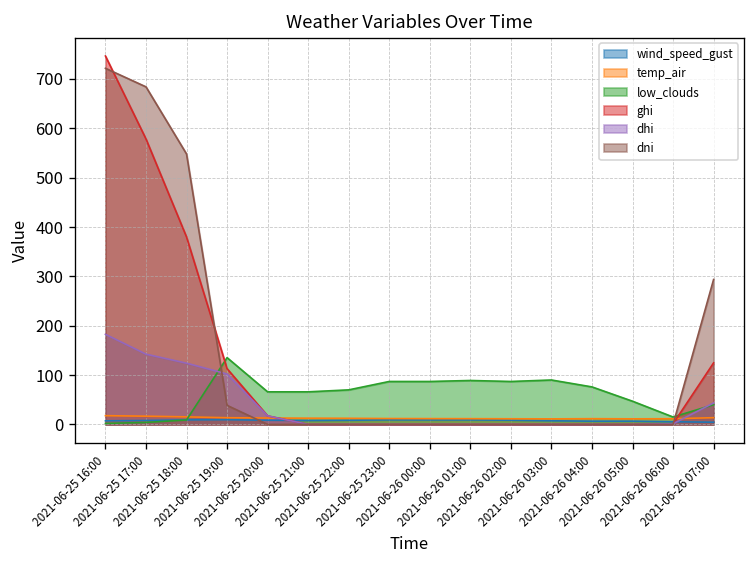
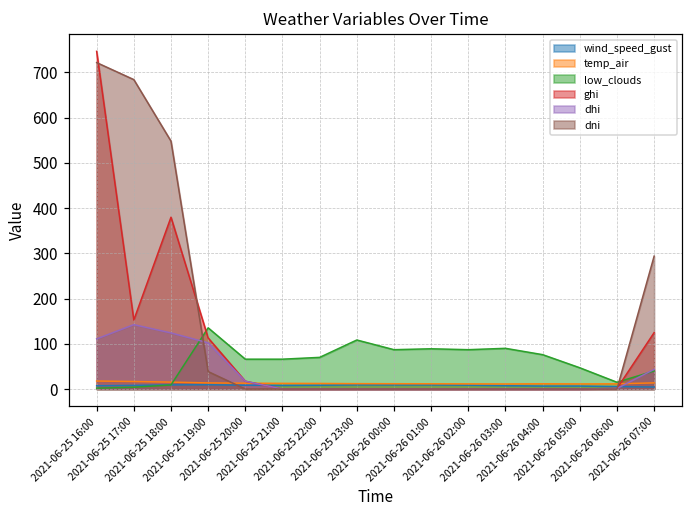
dhi, 2021-06-25 16:00: 180 -> 110
ghi, 2021-06-25 17:00: 580 -> 150
low_clouds, 2021-06-25 23:00: 90 -> 110
